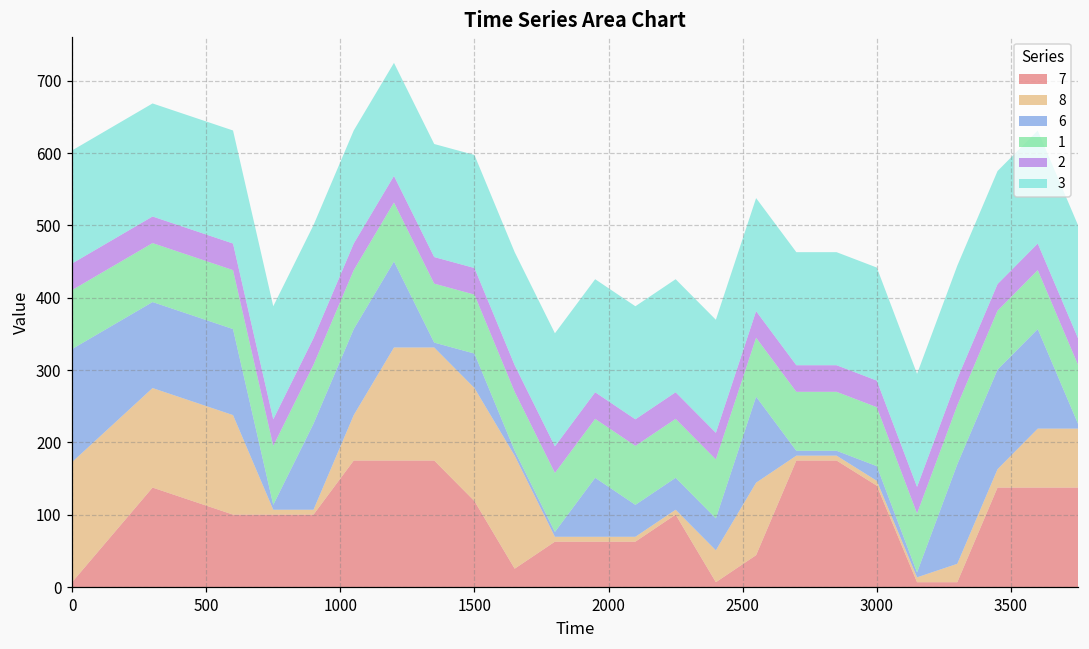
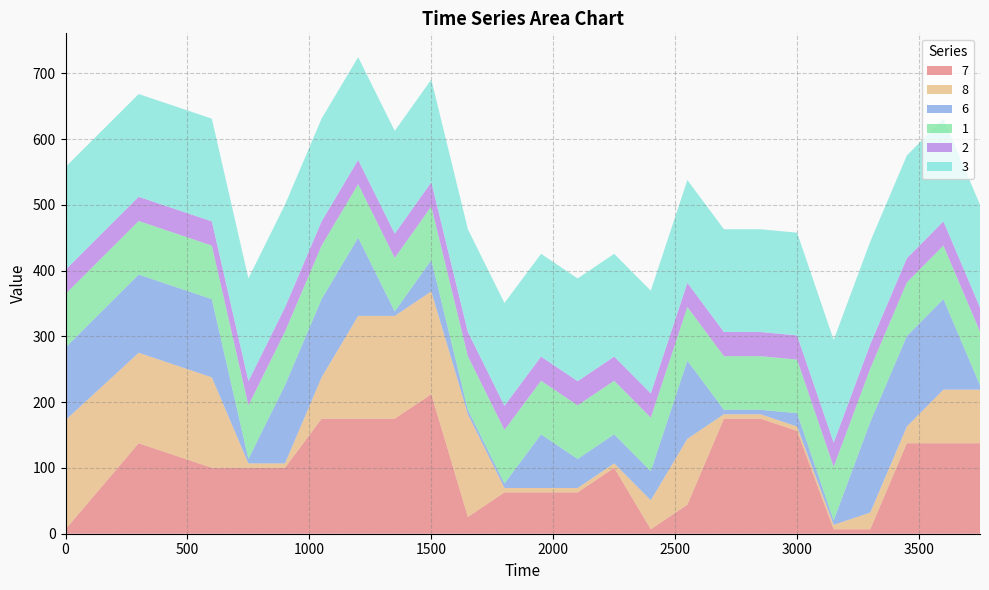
6, 0: 160 -> 110
7, 1500: 120 -> 210
7, 3000: 140 -> 160
